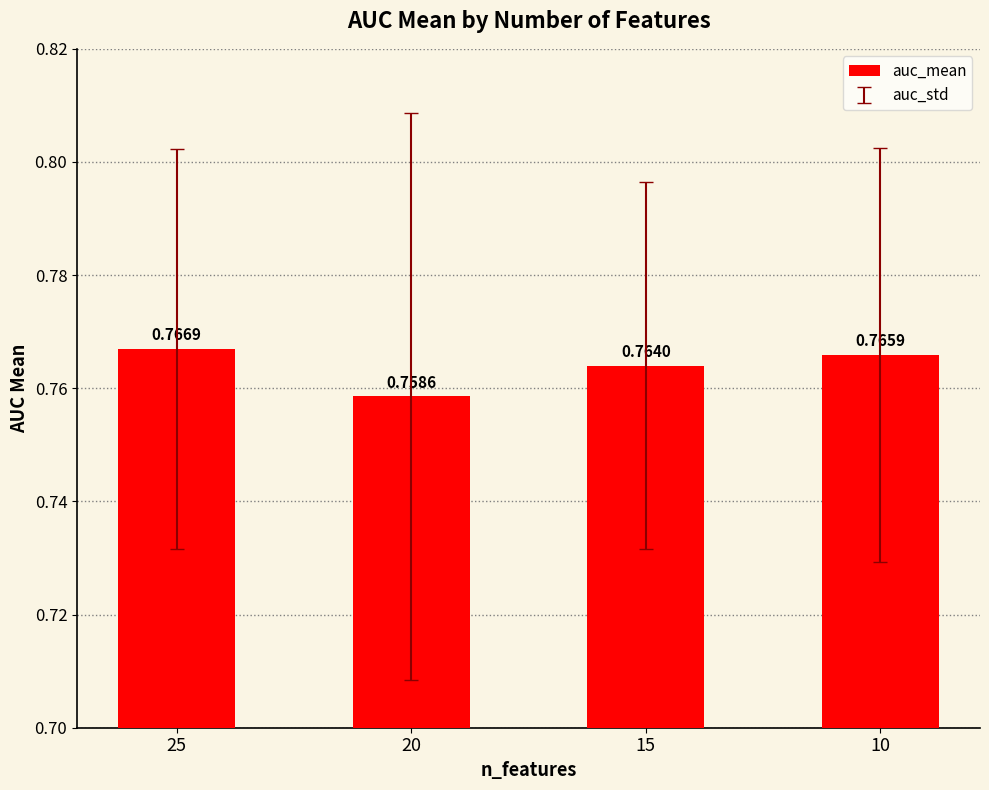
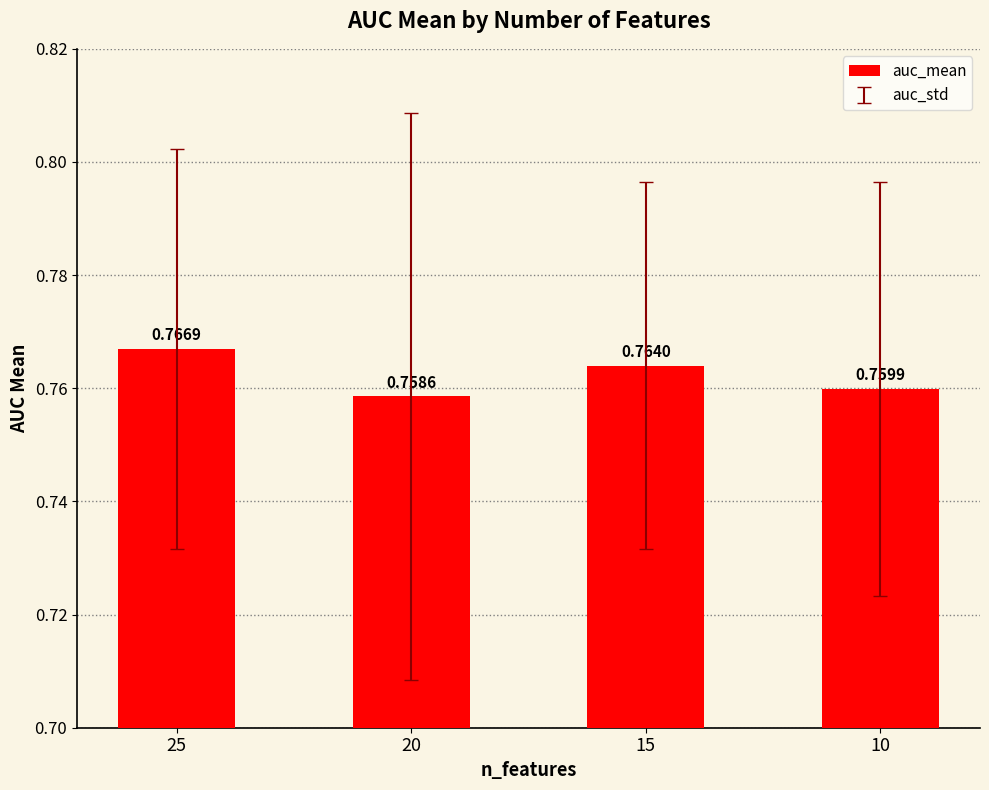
auc_mean, 10: 0.7659 -> 0.7599
